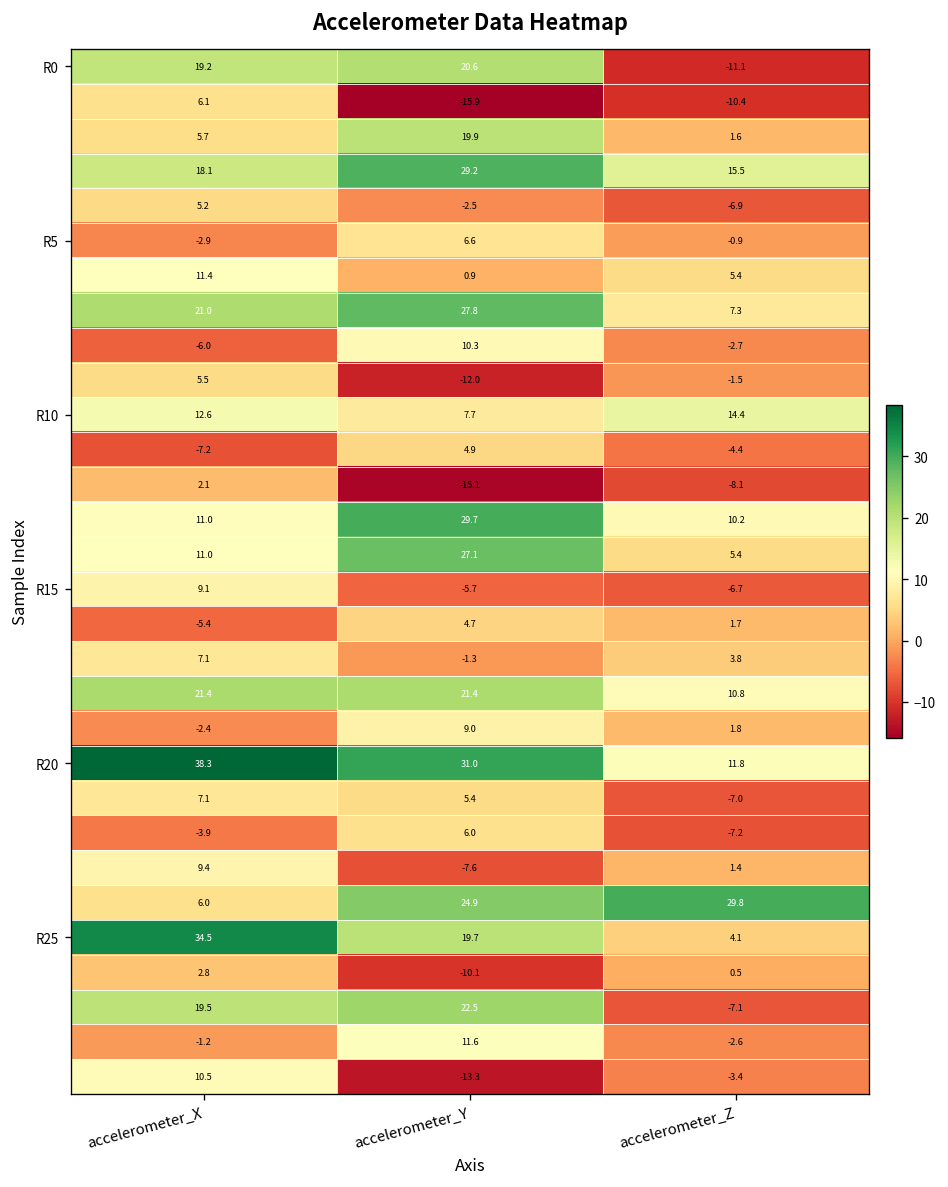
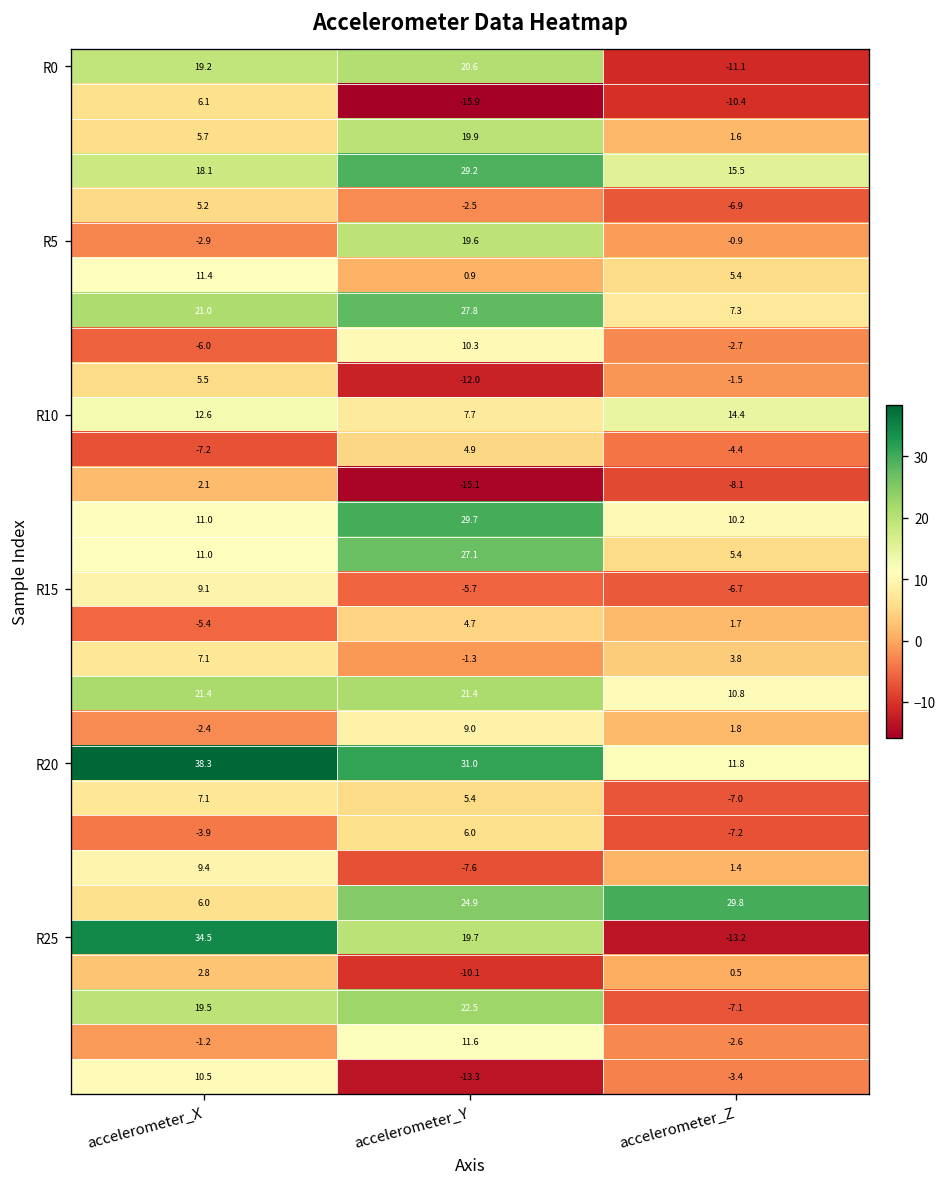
R5, accelerometer_Y: 6.6 -> 19.6
R25, accelerometer_Z: 4.1 -> -13.2
